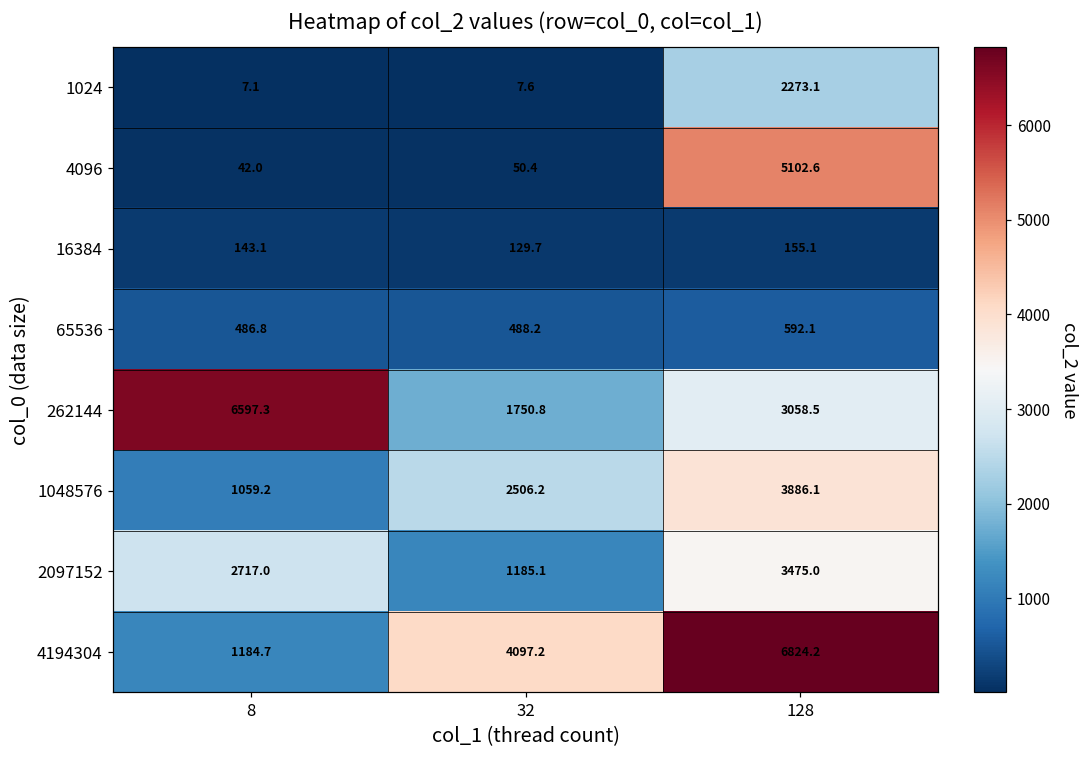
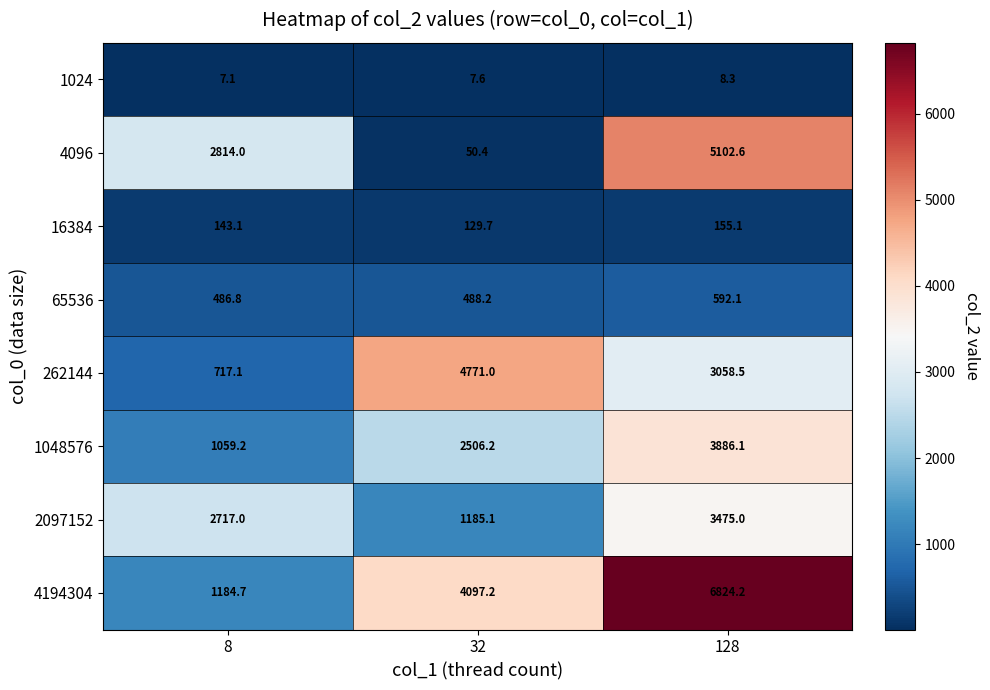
1024, 128: 2273.1 -> 8.3
4096, 8: 42.0 -> 2814.0
262144, 8: 6597.3 -> 717.1
262144, 32: 1750.8 -> 4771.0
